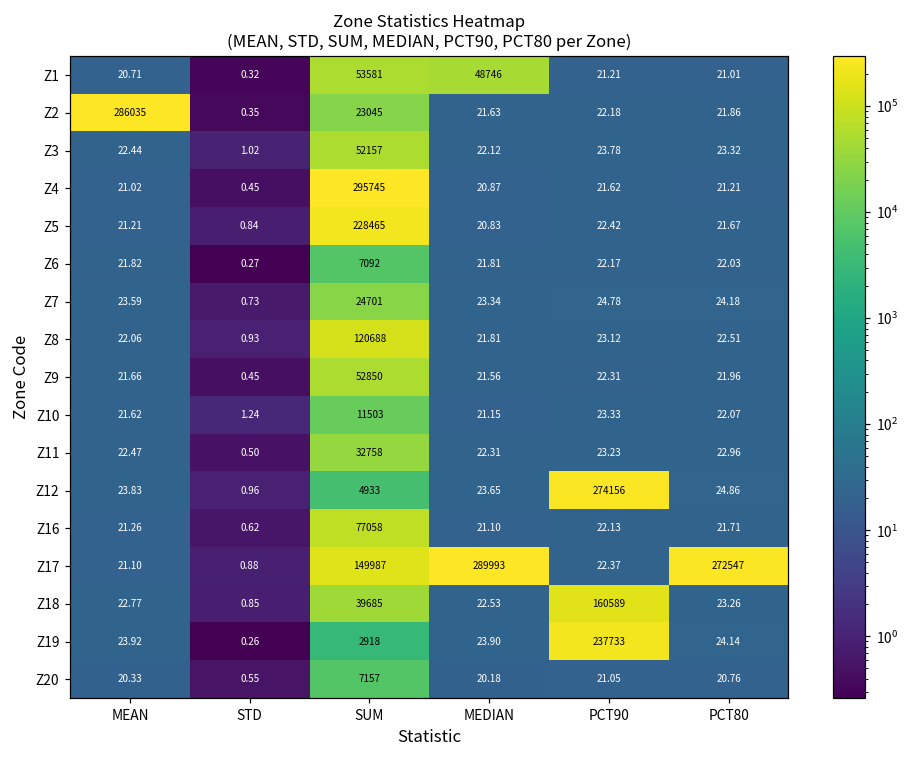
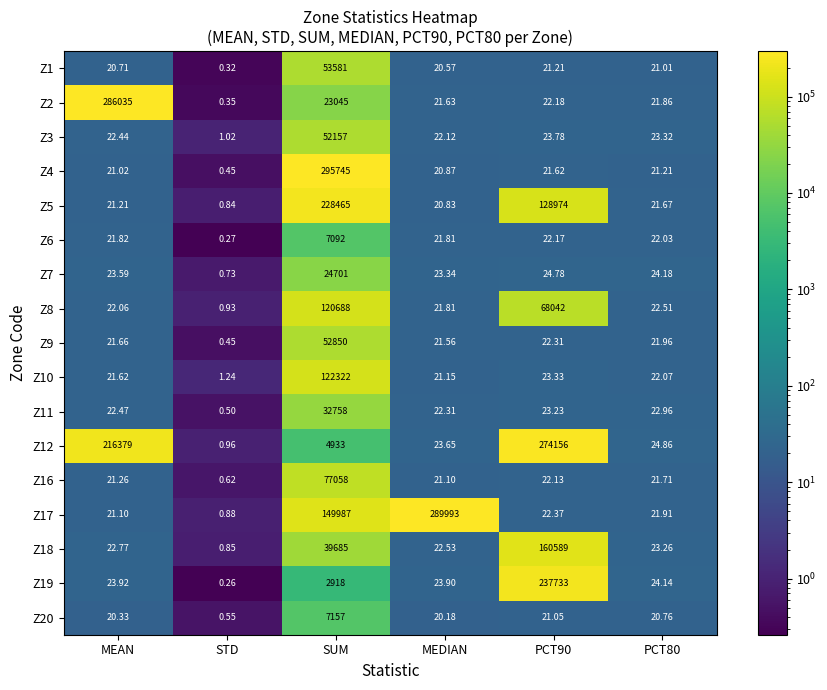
Z1, MEDIAN: 48746 -> 20.57
Z5, PCT90: 22.42 -> 128974
Z8, PCT90: 23.12 -> 68042
Z10, SUM: 11503 -> 122322
Z12, MEAN: 23.83 -> 216379
Z17, PCT80: 272547 -> 21.91
